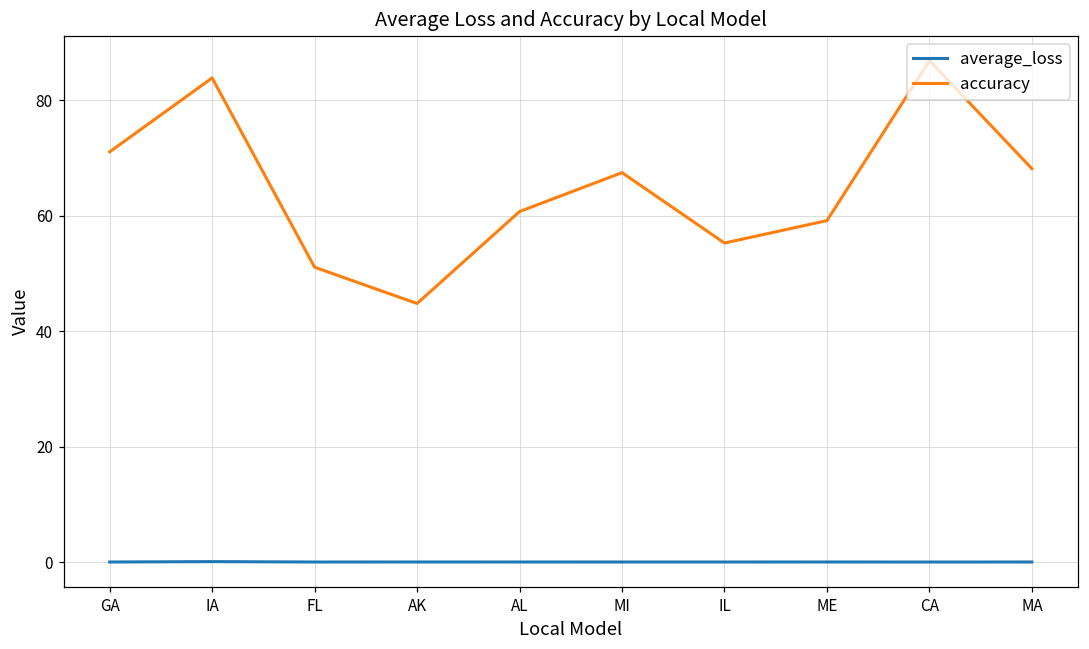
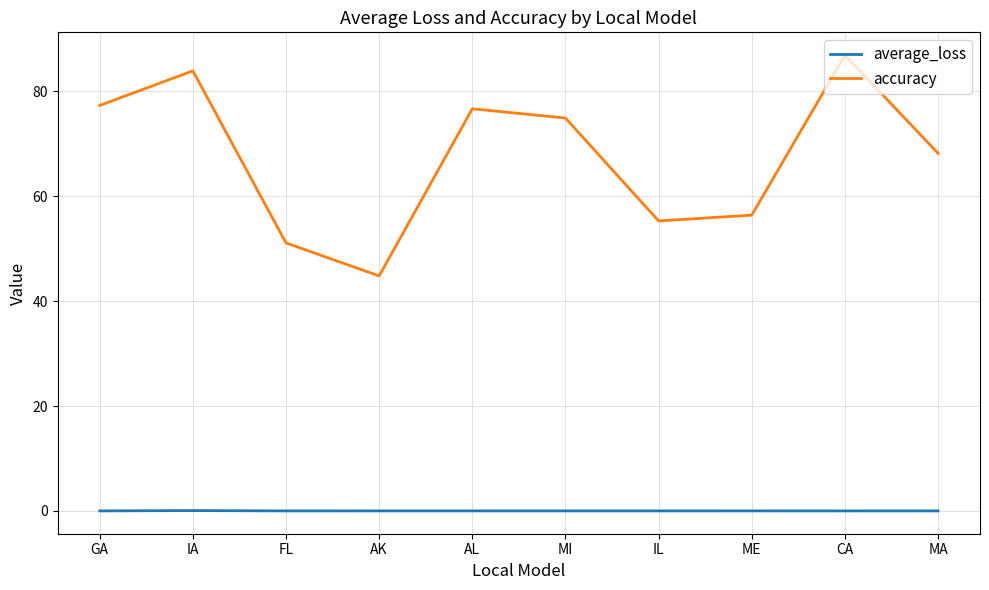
accuracy, GA: 71 -> 77
accuracy, AL: 61 -> 77
accuracy, MI: 67 -> 75
accuracy, ME: 59 -> 56
